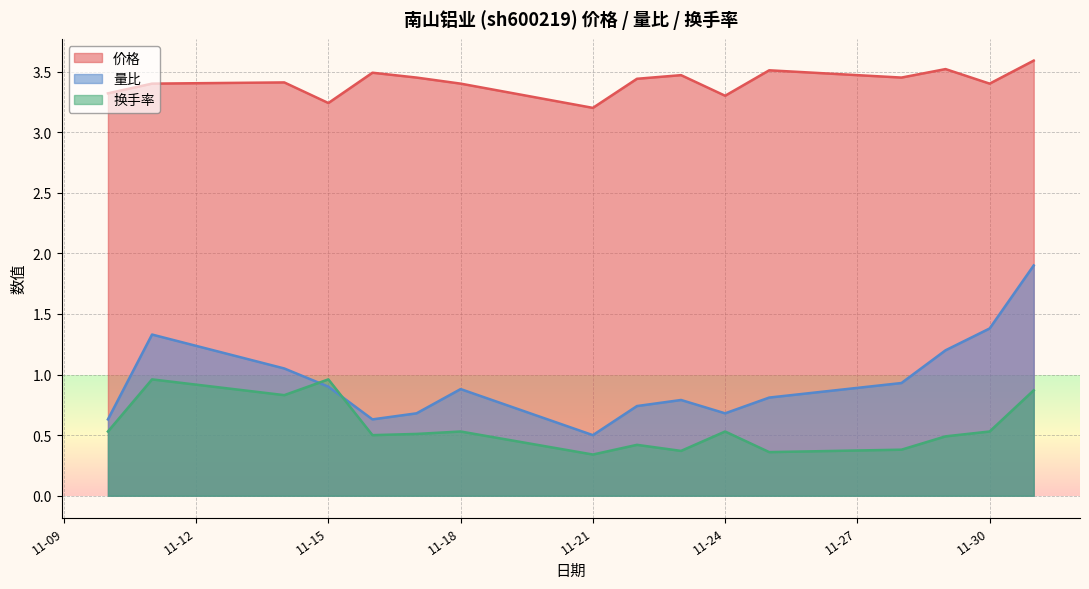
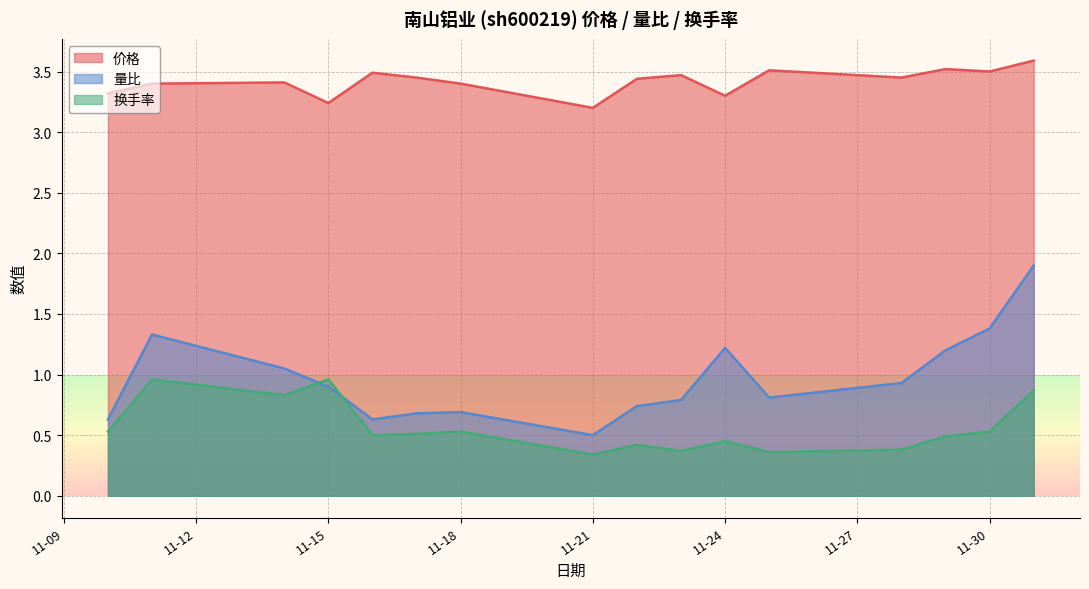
量比, 11-18: 0.88 -> 0.69
量比, 11-24: 0.68 -> 1.22
换手率, 11-24: 0.53 -> 0.45
价格, 11-30: 3.4 -> 3.5
